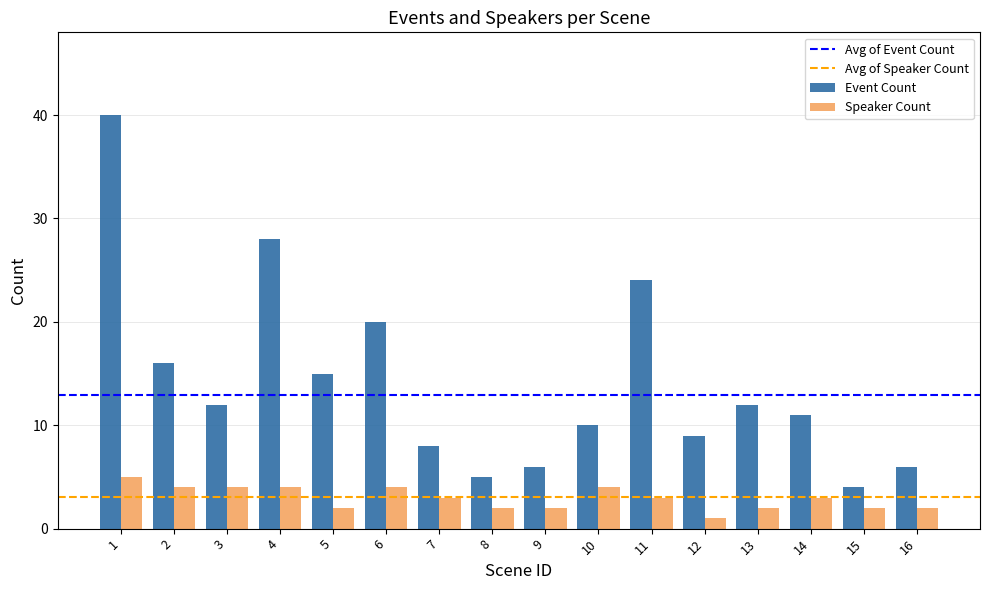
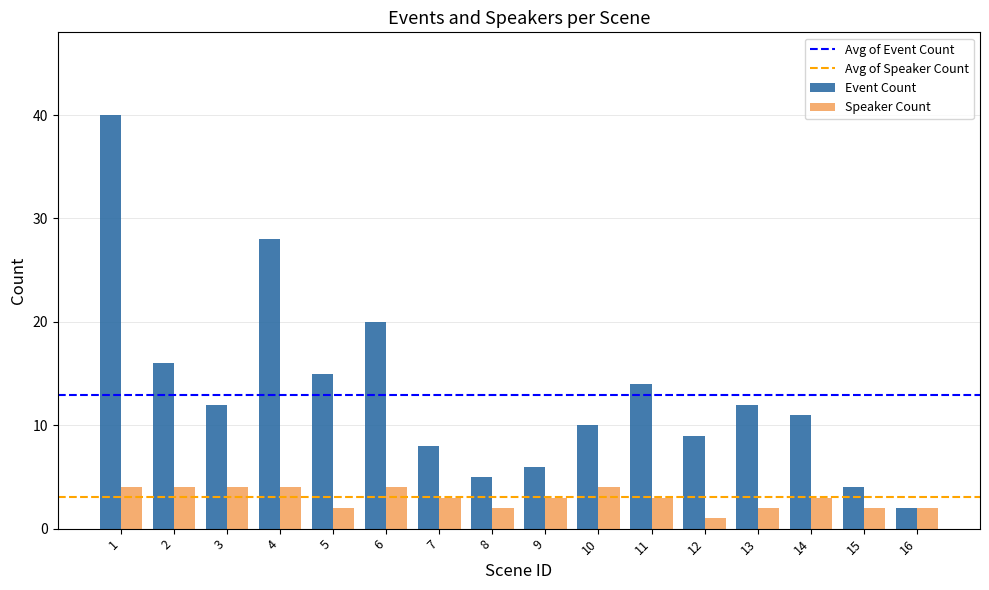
Speaker Count, 1: 5 -> 4
Speaker Count, 9: 2 -> 3
Event Count, 11: 24 -> 14
Event Count, 16: 6 -> 2
